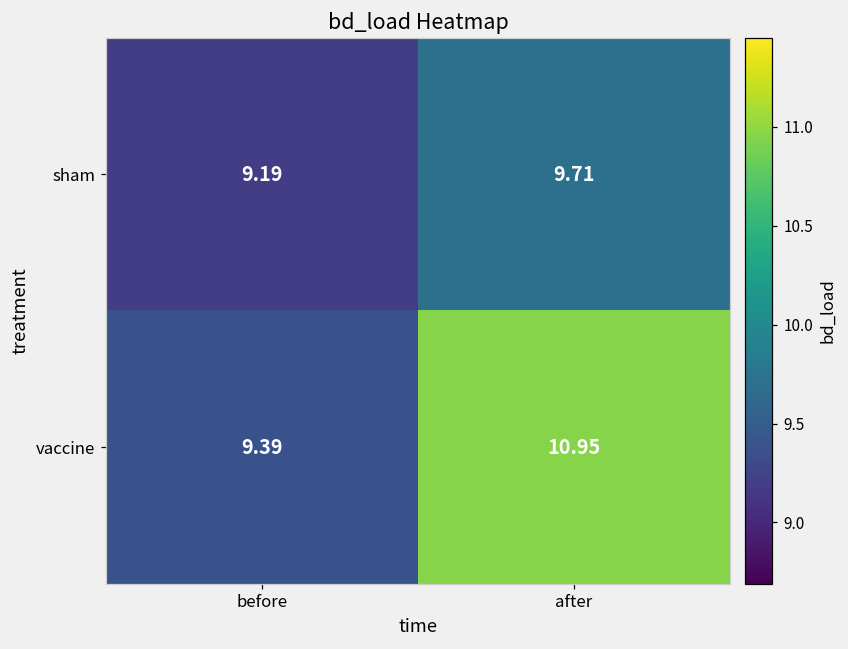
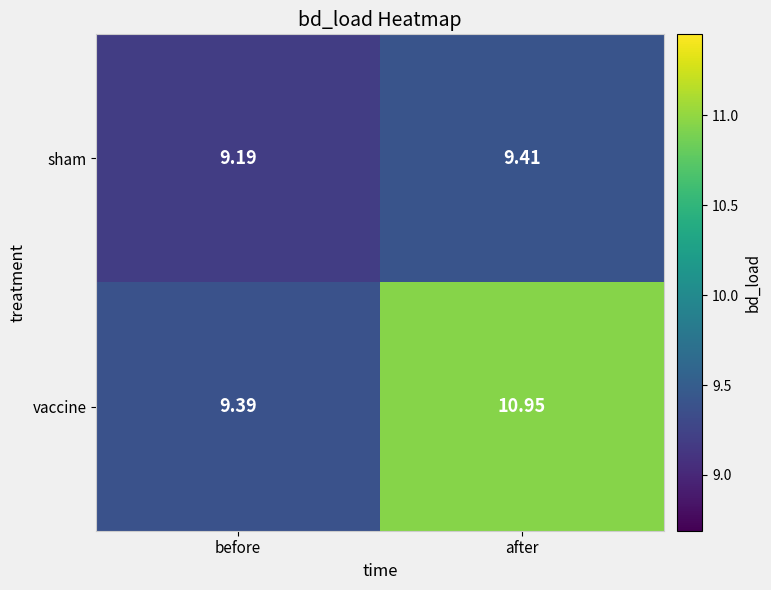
sham, after: 9.71 -> 9.41
